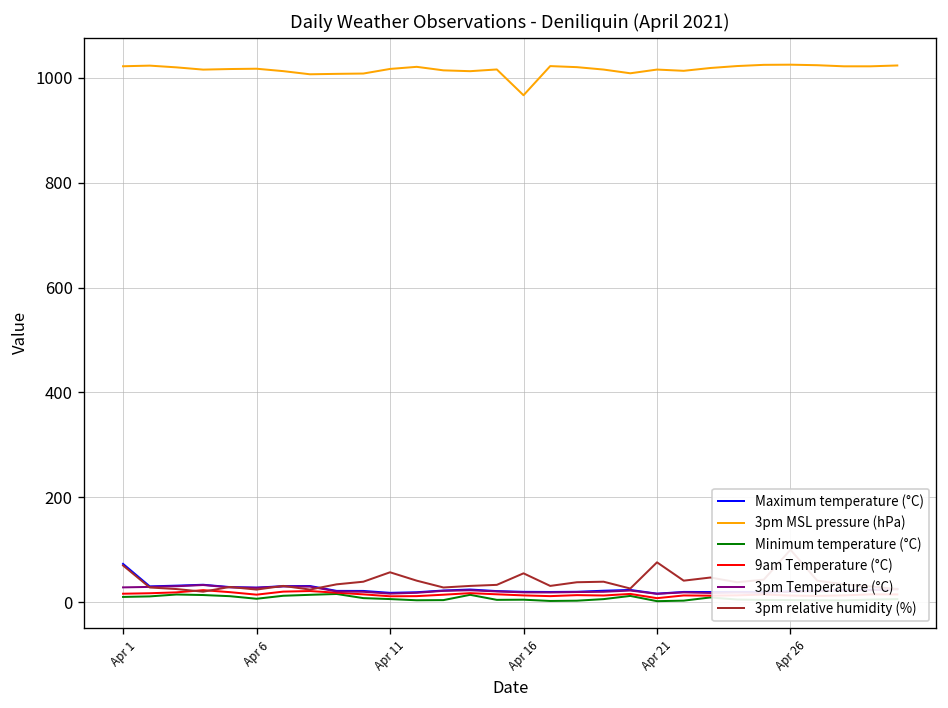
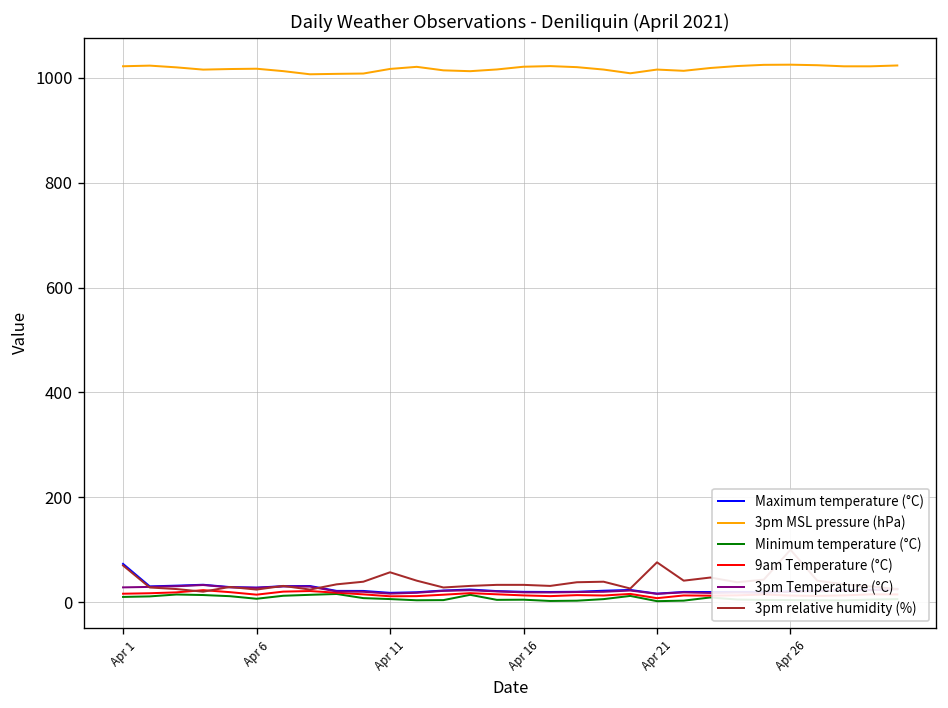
3pm MSL pressure (hPa), Apr 16: 970 -> 1020
3pm relative humidity (%), Apr 16: 60 -> 30
